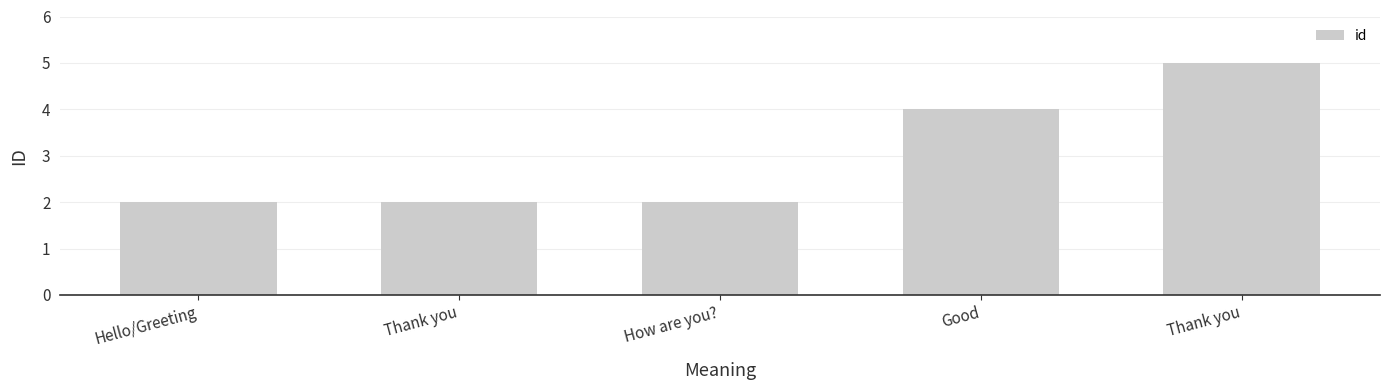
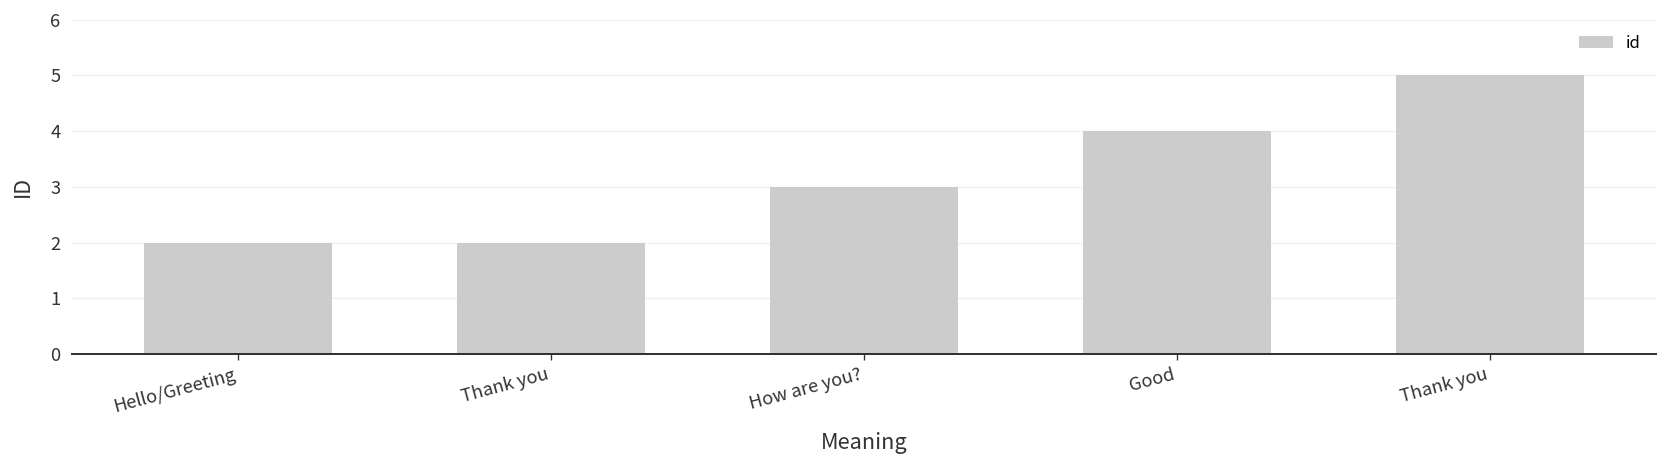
How are you?: 2 -> 3
